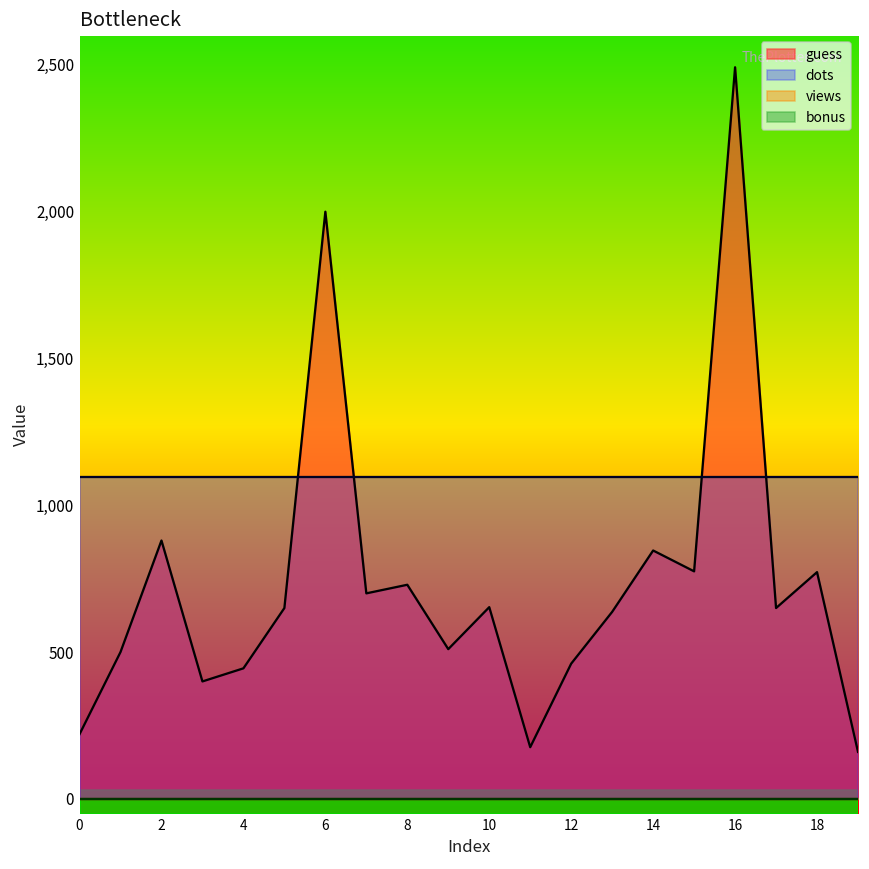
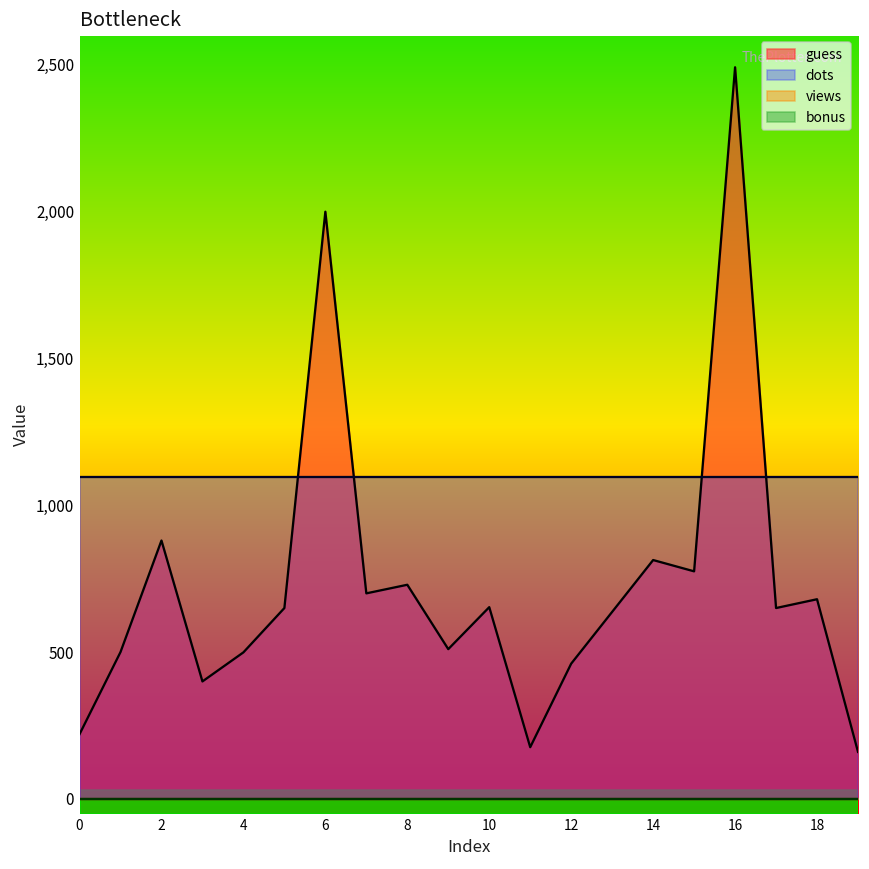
guess, 4: 440 -> 500
guess, 14: 850 -> 810
guess, 18: 770 -> 680
